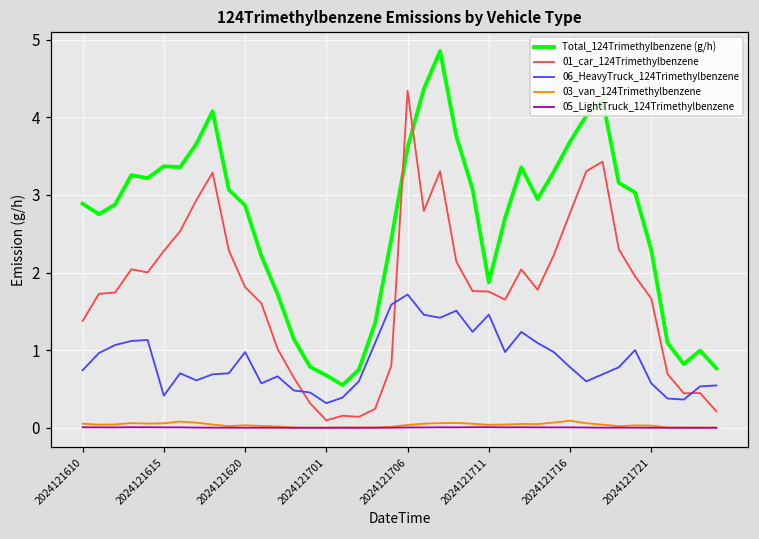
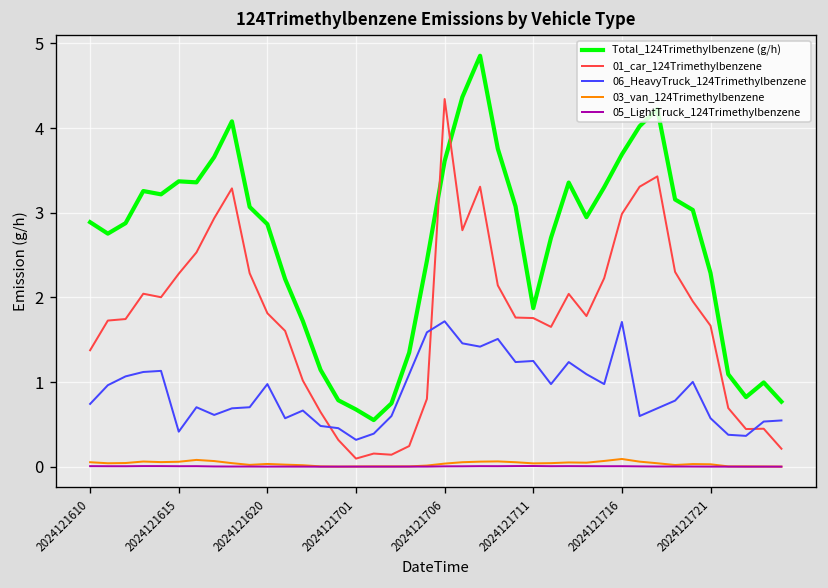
06_HeavyTruck_124Trimethylbenzene, 2024121711: 1.5 -> 1.2
01_car_124Trimethylbenzene, 2024121716: 2.8 -> 3.0
06_HeavyTruck_124Trimethylbenzene, 2024121716: 0.8 -> 1.7
